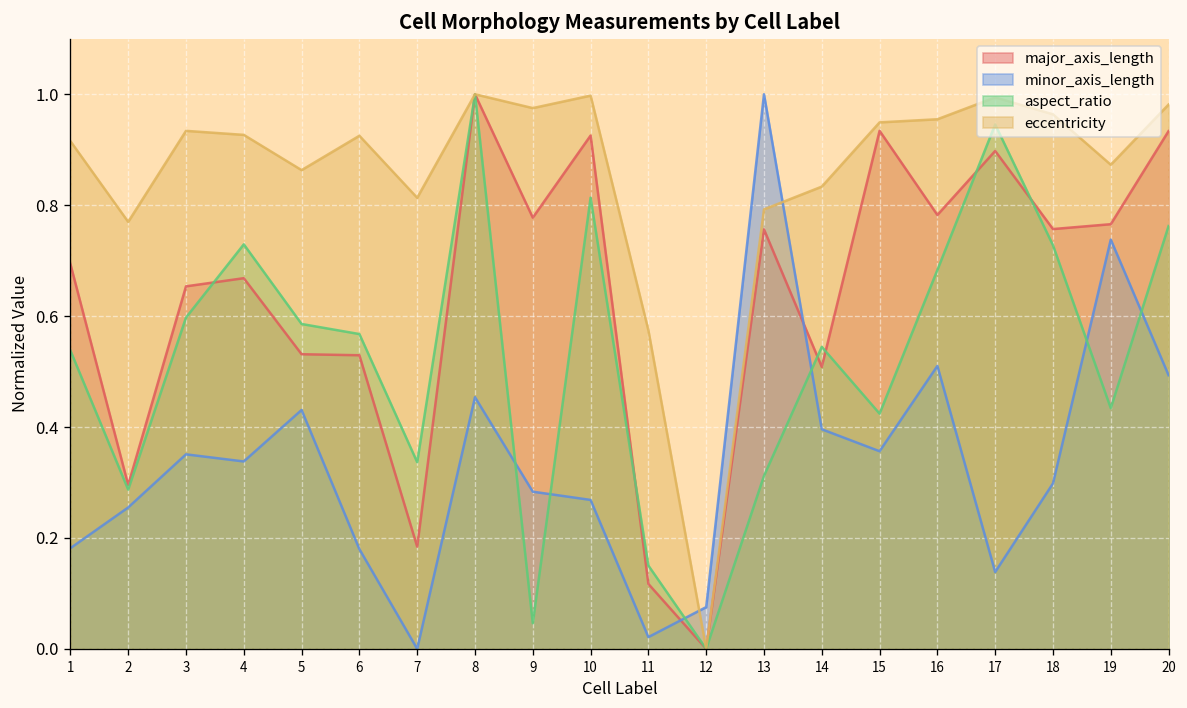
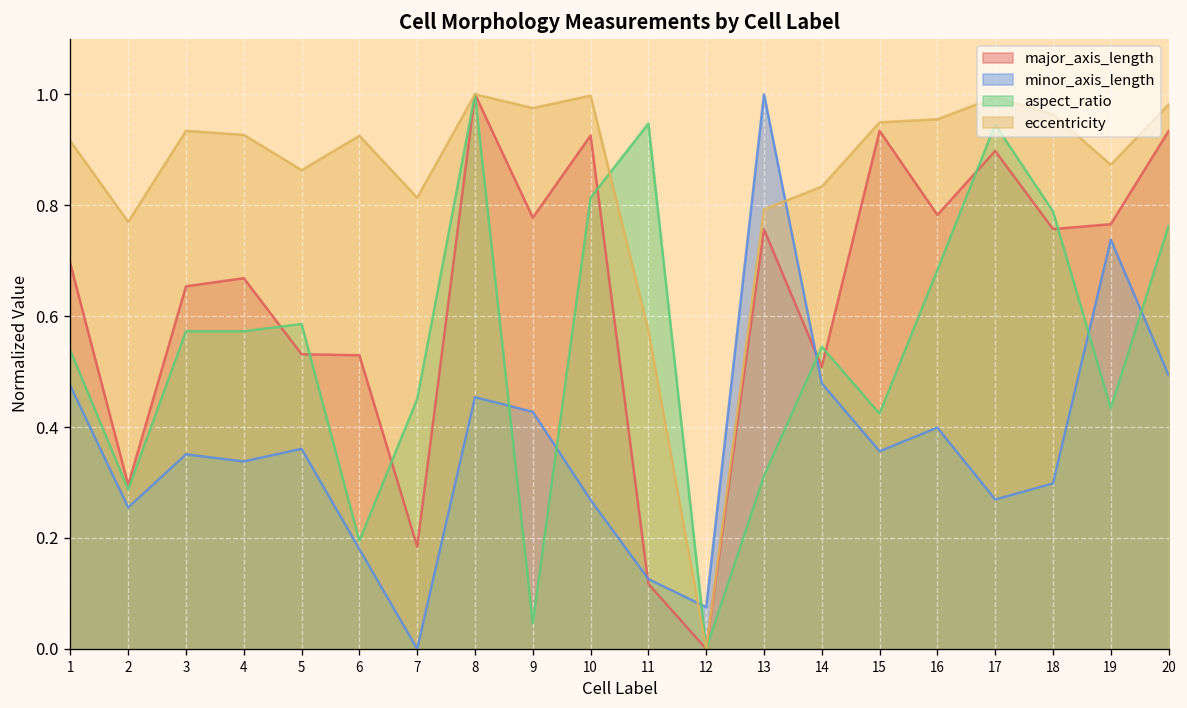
minor_axis_length, 1: 0.18 -> 0.47
aspect_ratio, 3: 0.60 -> 0.57
aspect_ratio, 4: 0.73 -> 0.57
minor_axis_length, 5: 0.43 -> 0.36
aspect_ratio, 6: 0.57 -> 0.19
aspect_ratio, 7: 0.34 -> 0.45
minor_axis_length, 9: 0.28 -> 0.43
minor_axis_length, 11: 0.02 -> 0.13
aspect_ratio, 11: 0.15 -> 0.95
minor_axis_length, 14: 0.40 -> 0.48
minor_axis_length, 16: 0.51 -> 0.40
minor_axis_length, 17: 0.14 -> 0.27
aspect_ratio, 18: 0.73 -> 0.79
